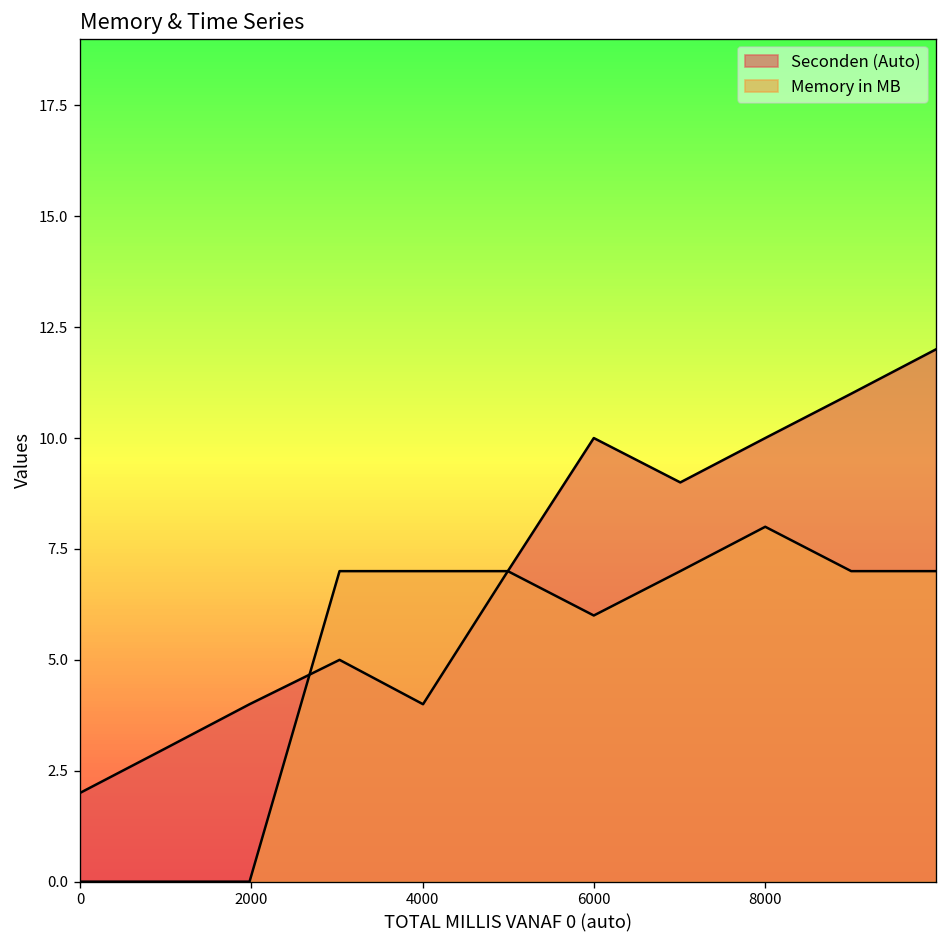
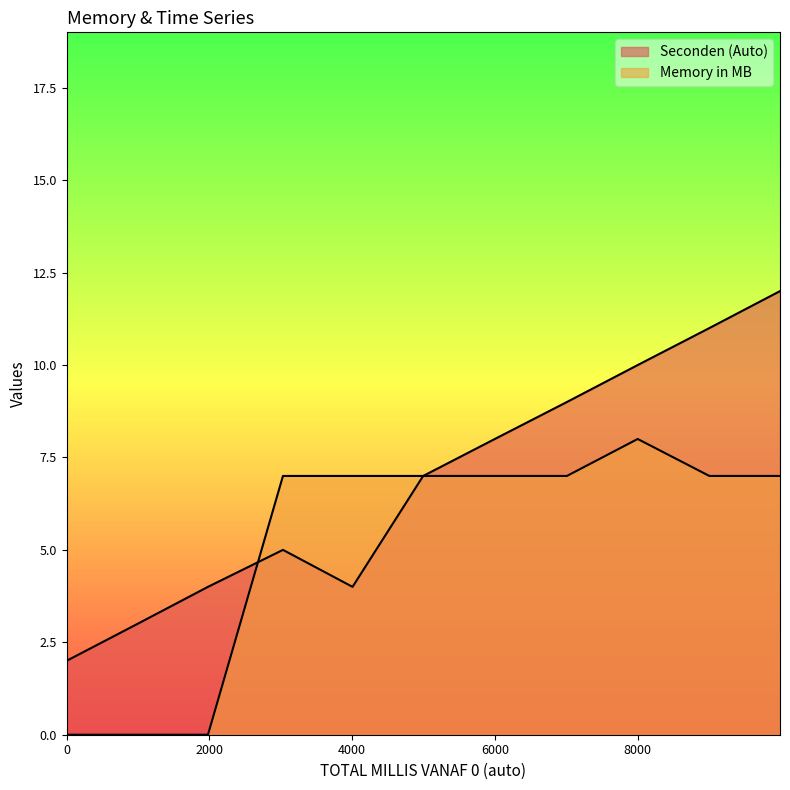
Seconden (Auto), 6000: 10 -> 8
Memory in MB, 6000: 6 -> 7
